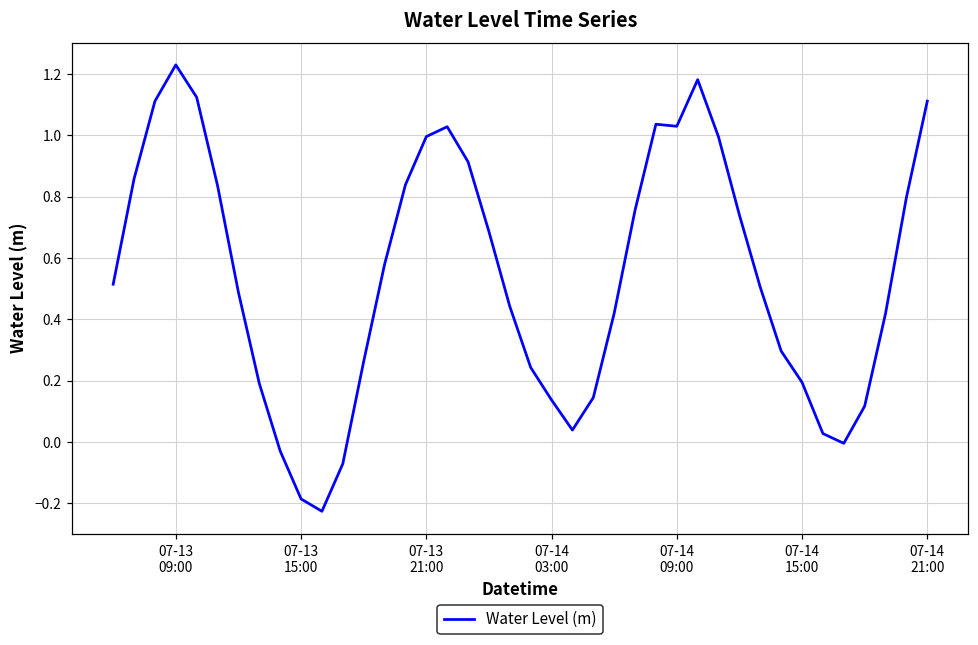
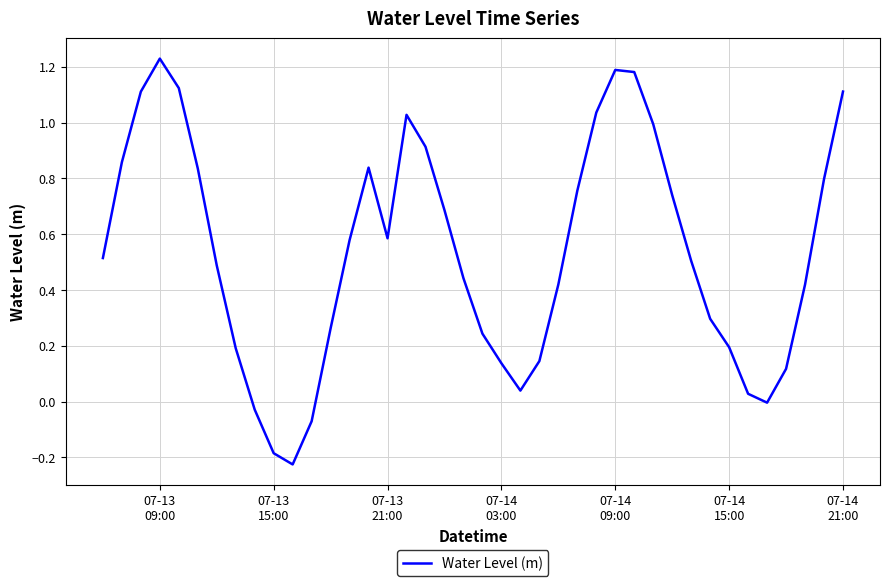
07-13 21:00: 1.00 -> 0.59
07-14 09:00: 1.03 -> 1.19
